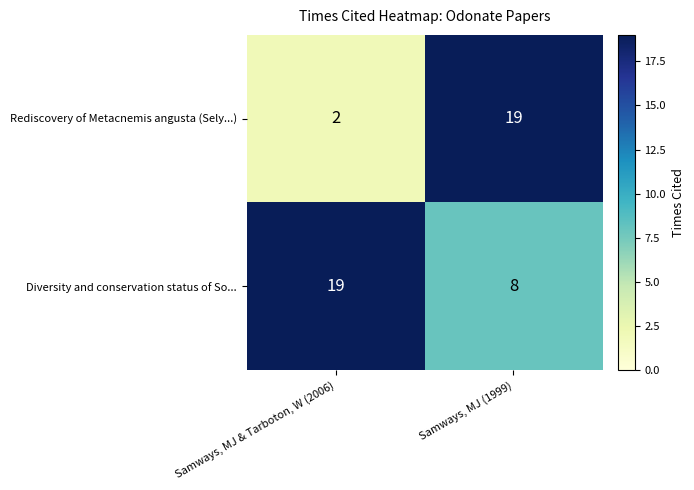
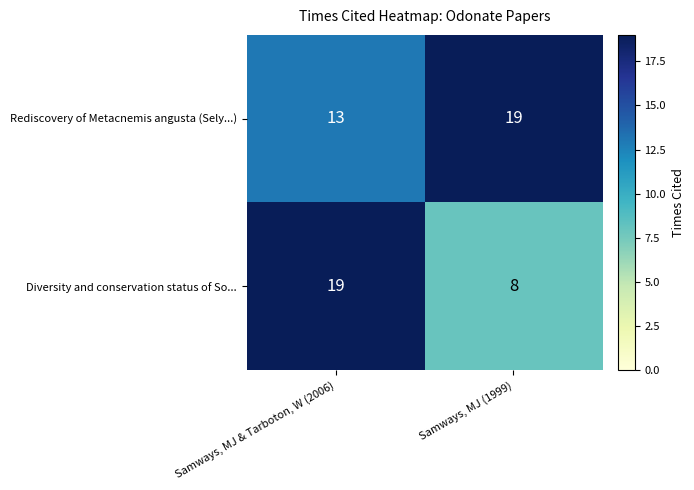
Rediscovery of Metacnemis angusta (Sely...), Samways, MJ & Tarboton, W (2006): 2 -> 13
